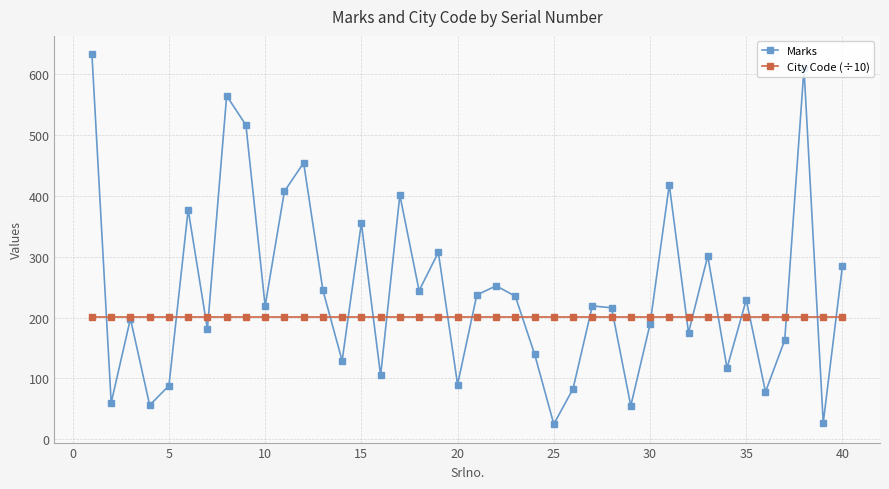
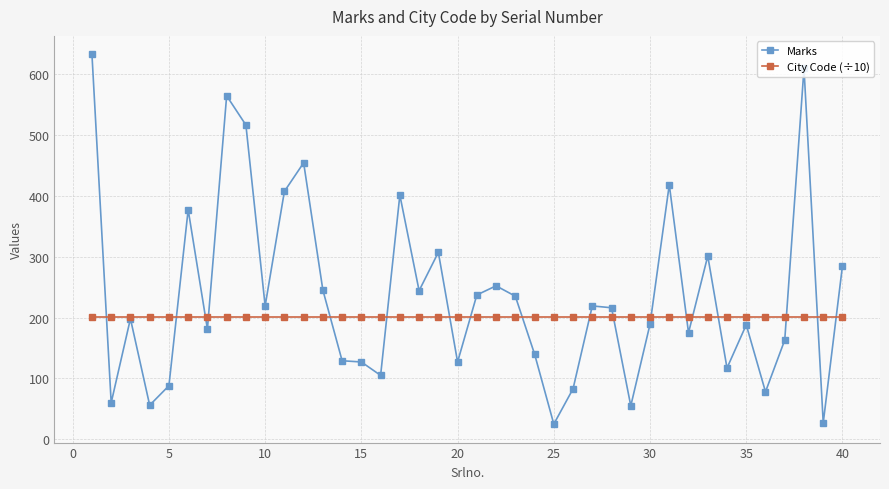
Marks, 15: 360 -> 130
Marks, 20: 90 -> 130
Marks, 35: 230 -> 190
